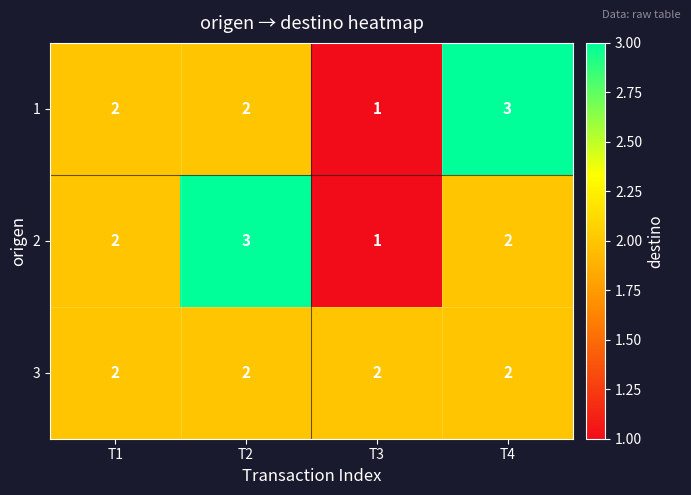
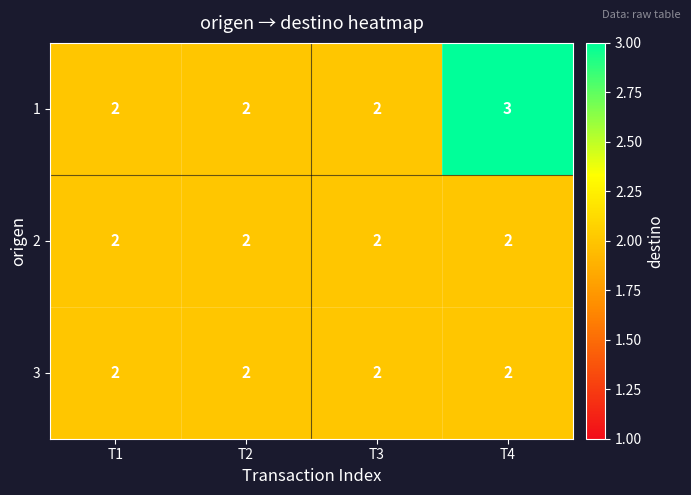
1, T3: 1 -> 2
2, T2: 3 -> 2
2, T3: 1 -> 2
